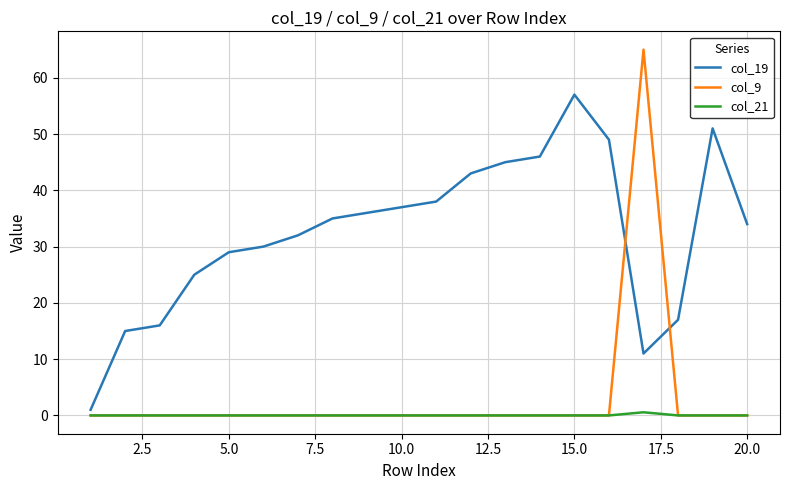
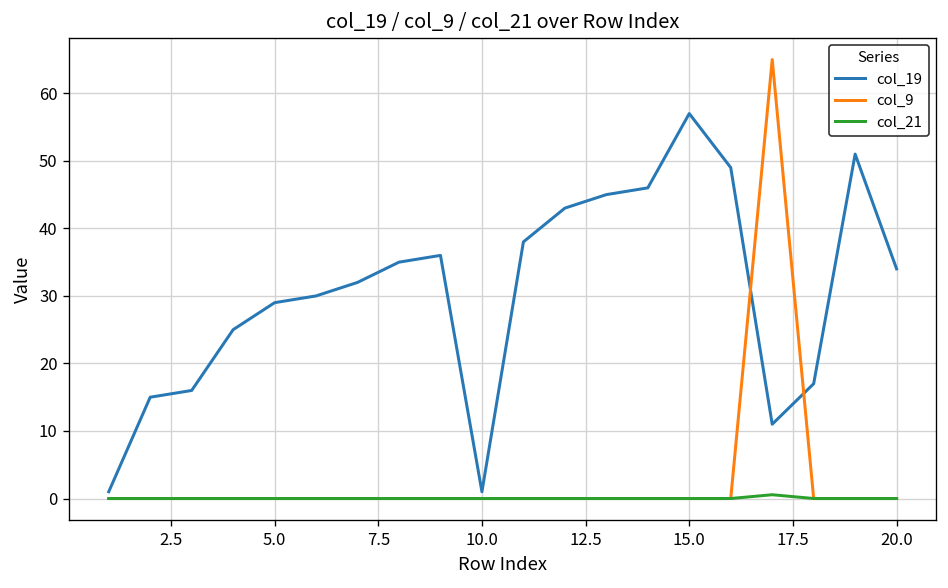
col_19, 10.0: 37 -> 1
